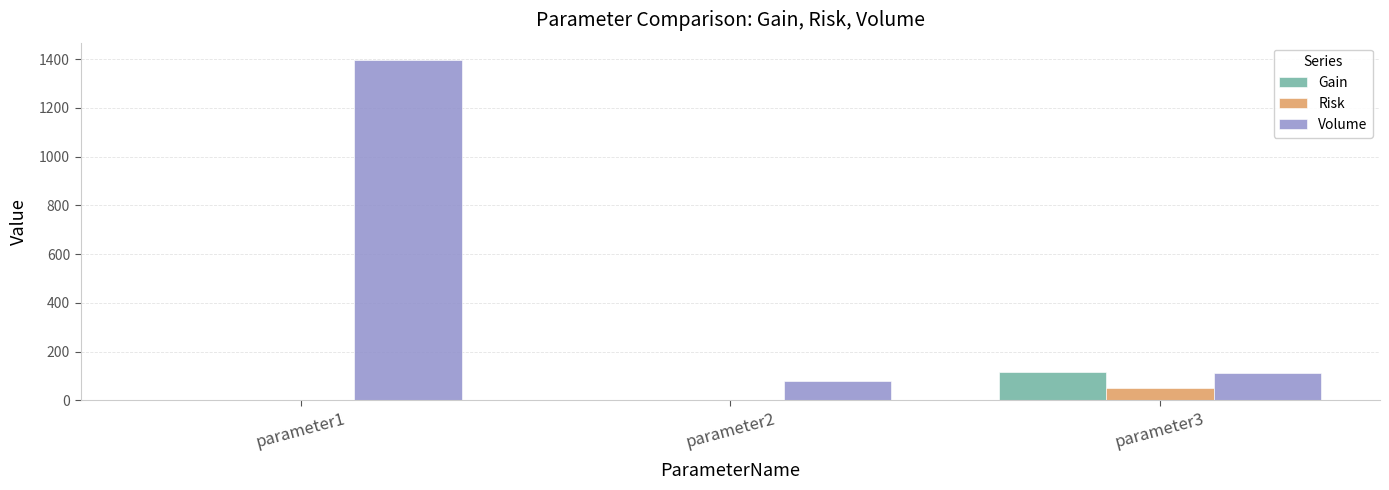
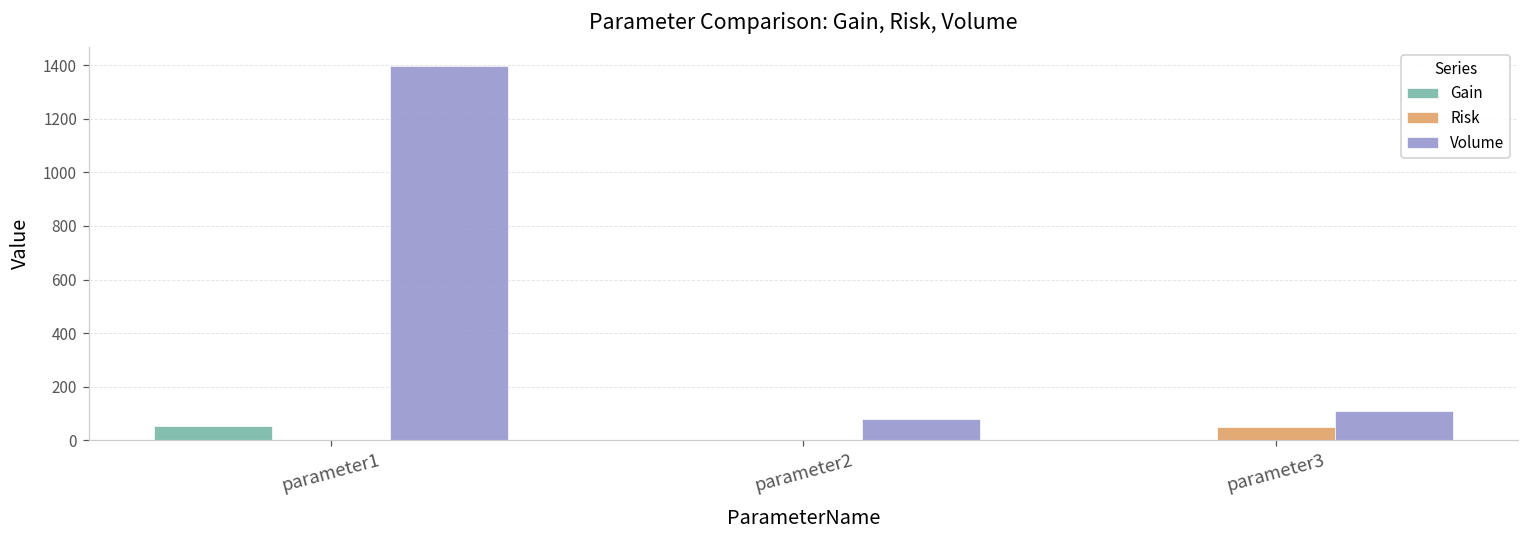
Gain, parameter1: 0 -> 50
Gain, parameter3: 120 -> 0
